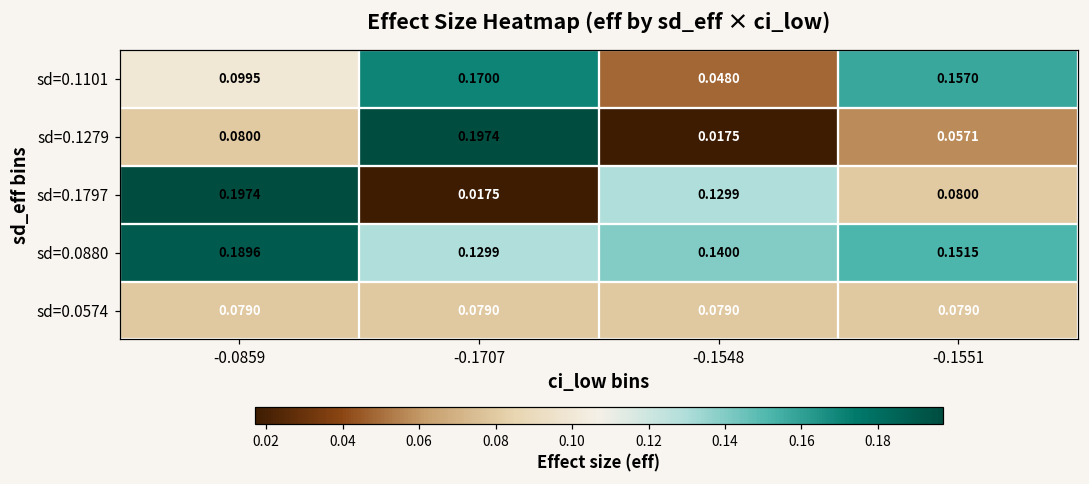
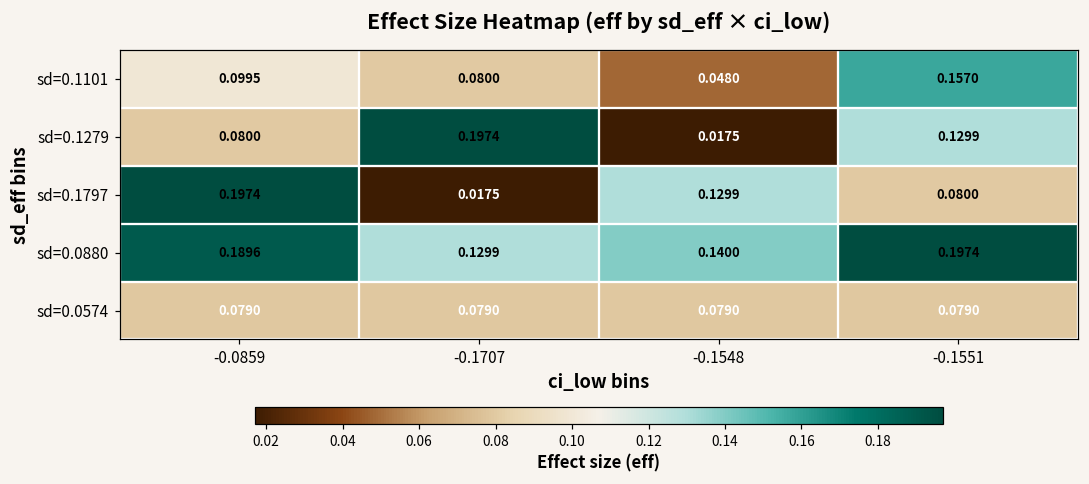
sd=0.1101, -0.1707: 0.1700 -> 0.0800
sd=0.1279, -0.1551: 0.0571 -> 0.1299
sd=0.0880, -0.1551: 0.1515 -> 0.1974
